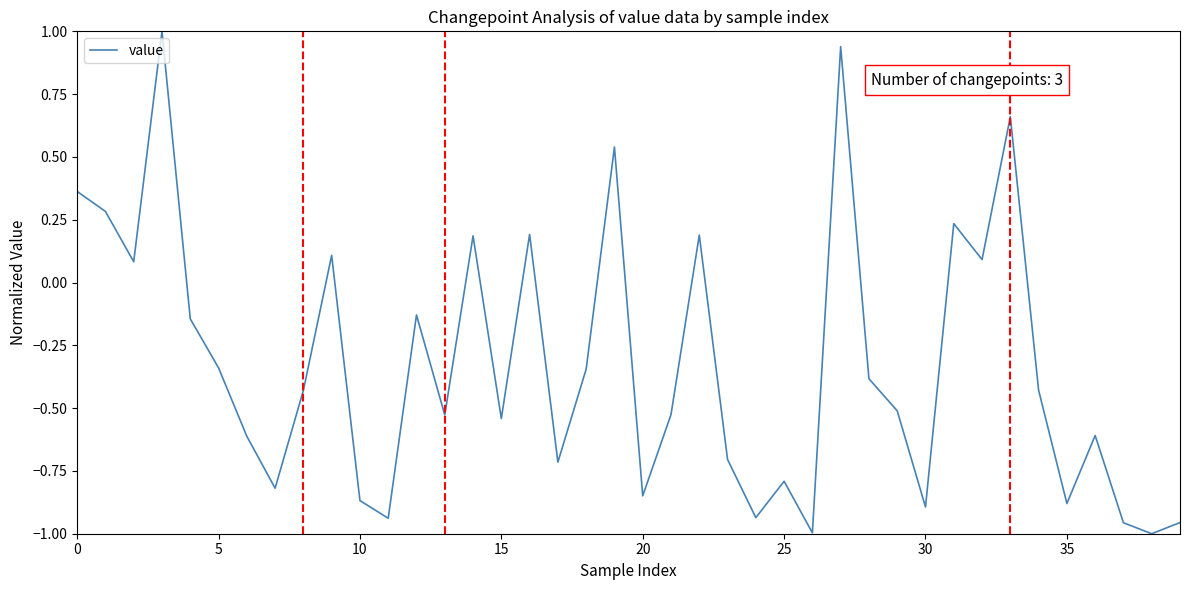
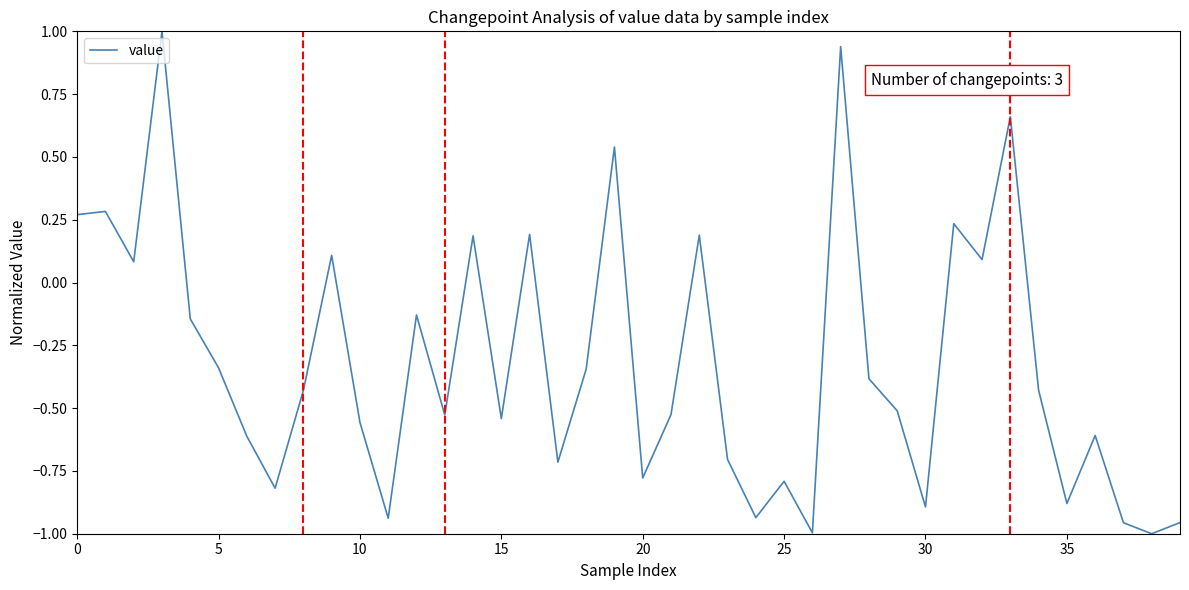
0: 0.36 -> 0.27
10: -0.87 -> -0.56
20: -0.85 -> -0.78
